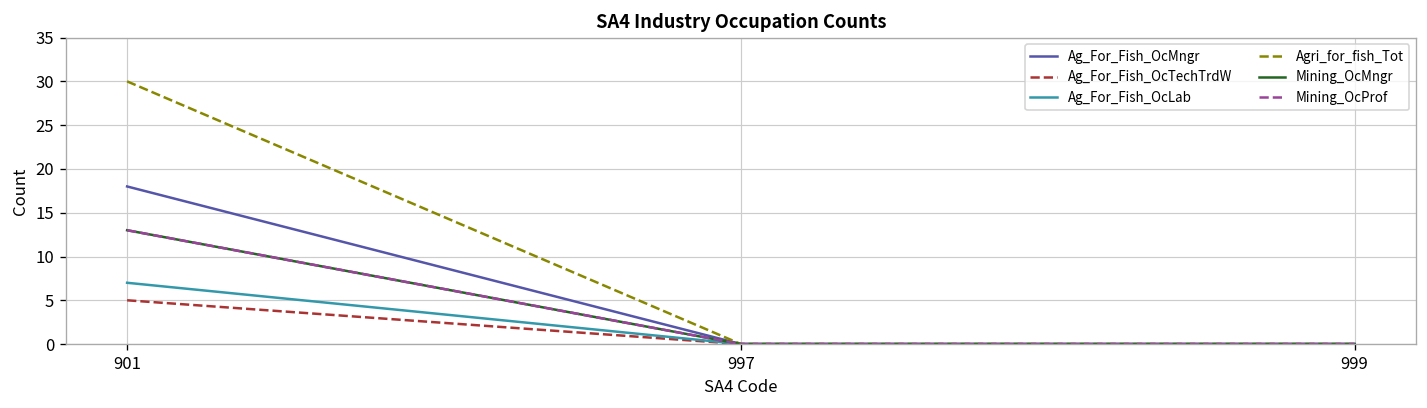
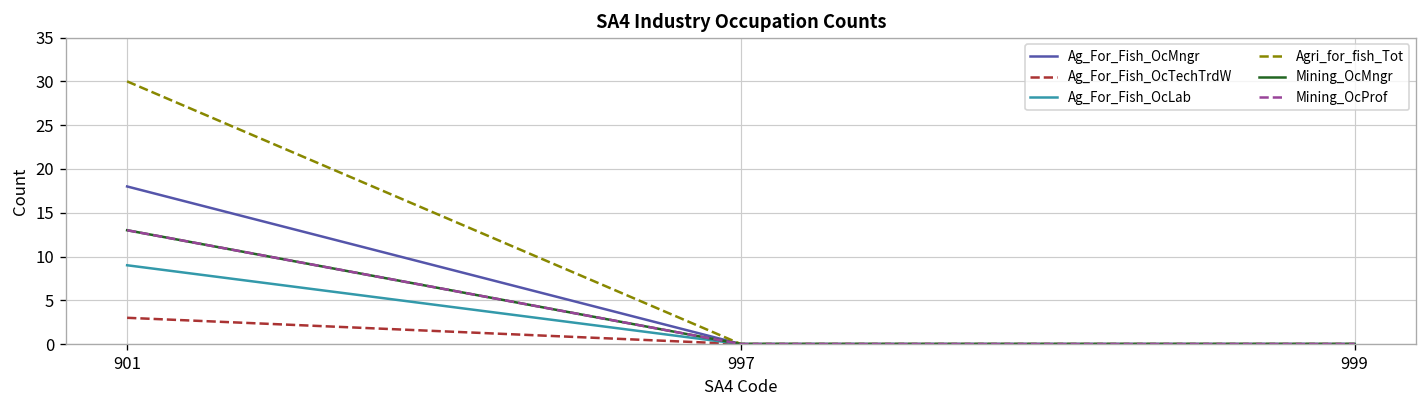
Ag_For_Fish_OcTechTrdW, 901: 5 -> 3
Ag_For_Fish_OcLab, 901: 7 -> 9
